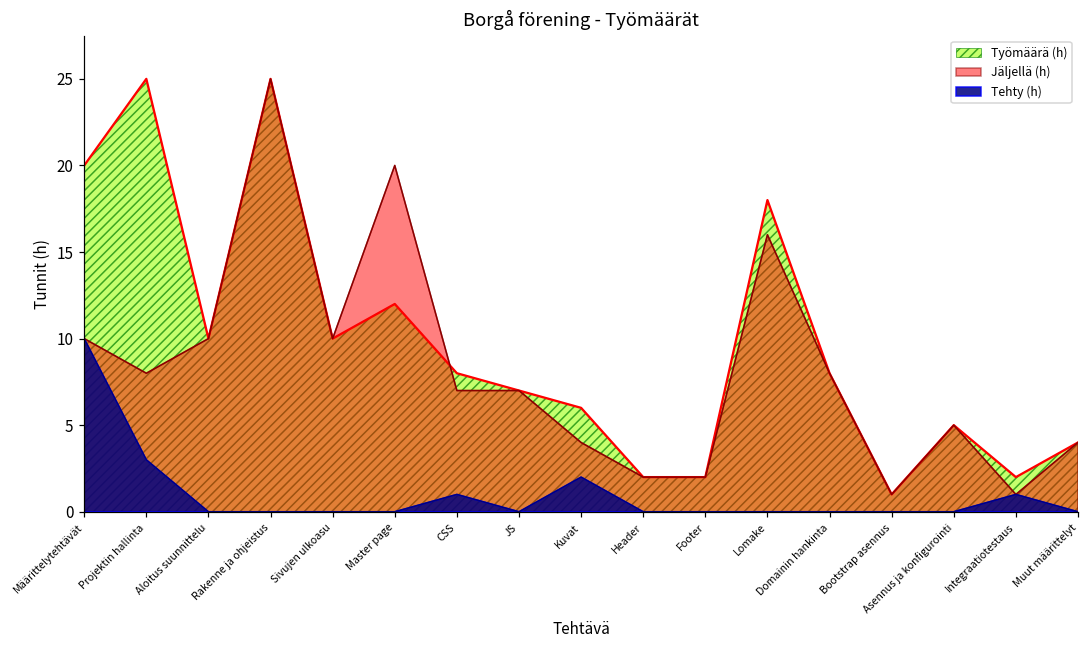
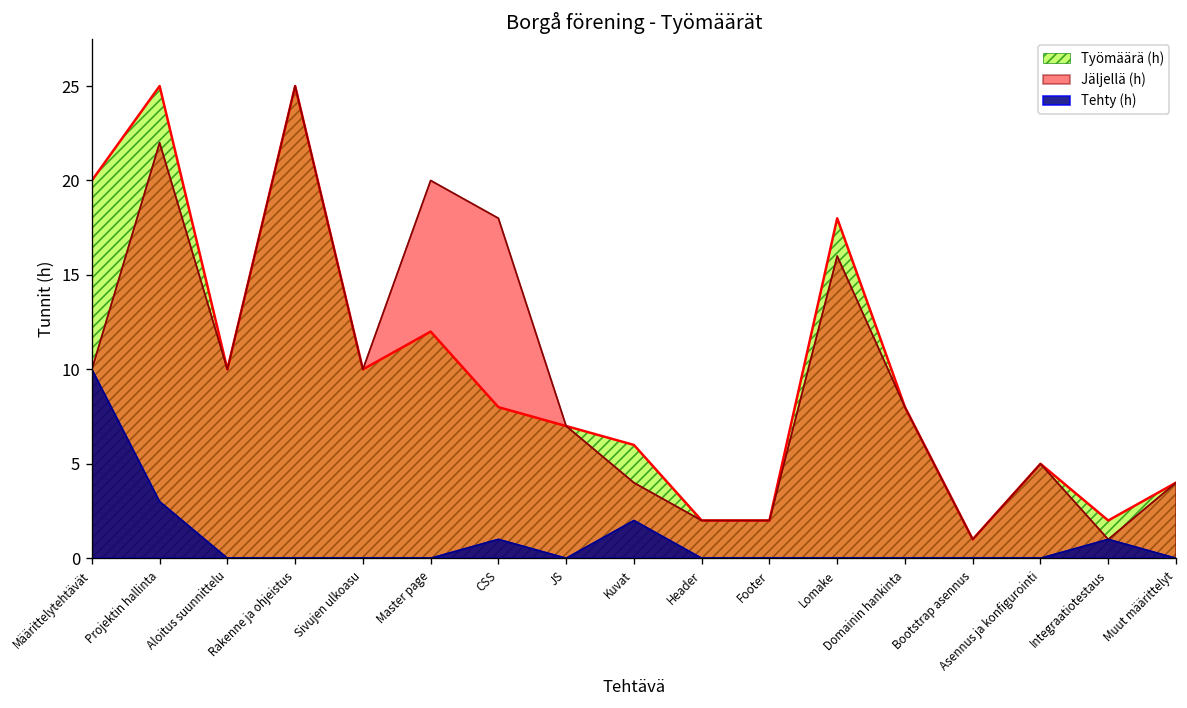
Jäljellä (h), Projektin hallinta: 8 -> 22
Jäljellä (h), CSS: 7 -> 18
